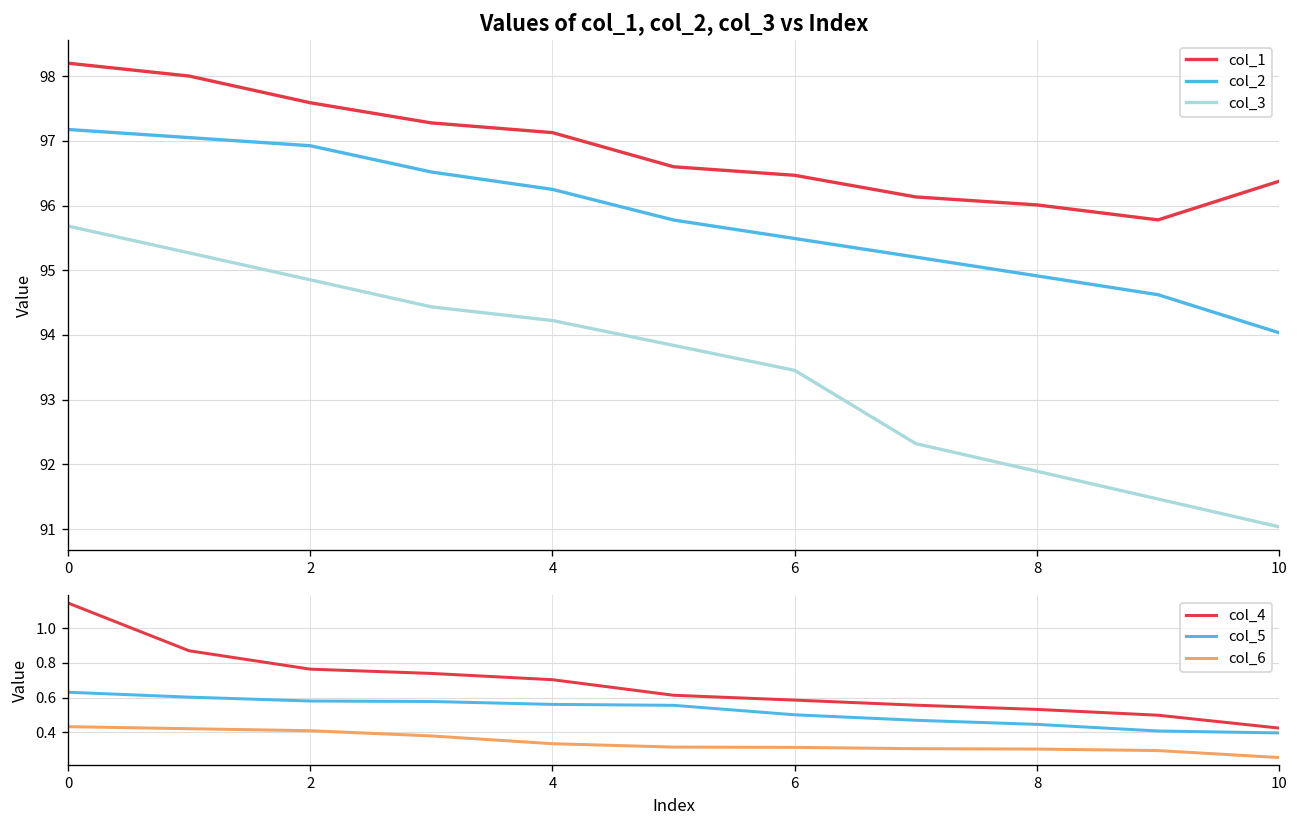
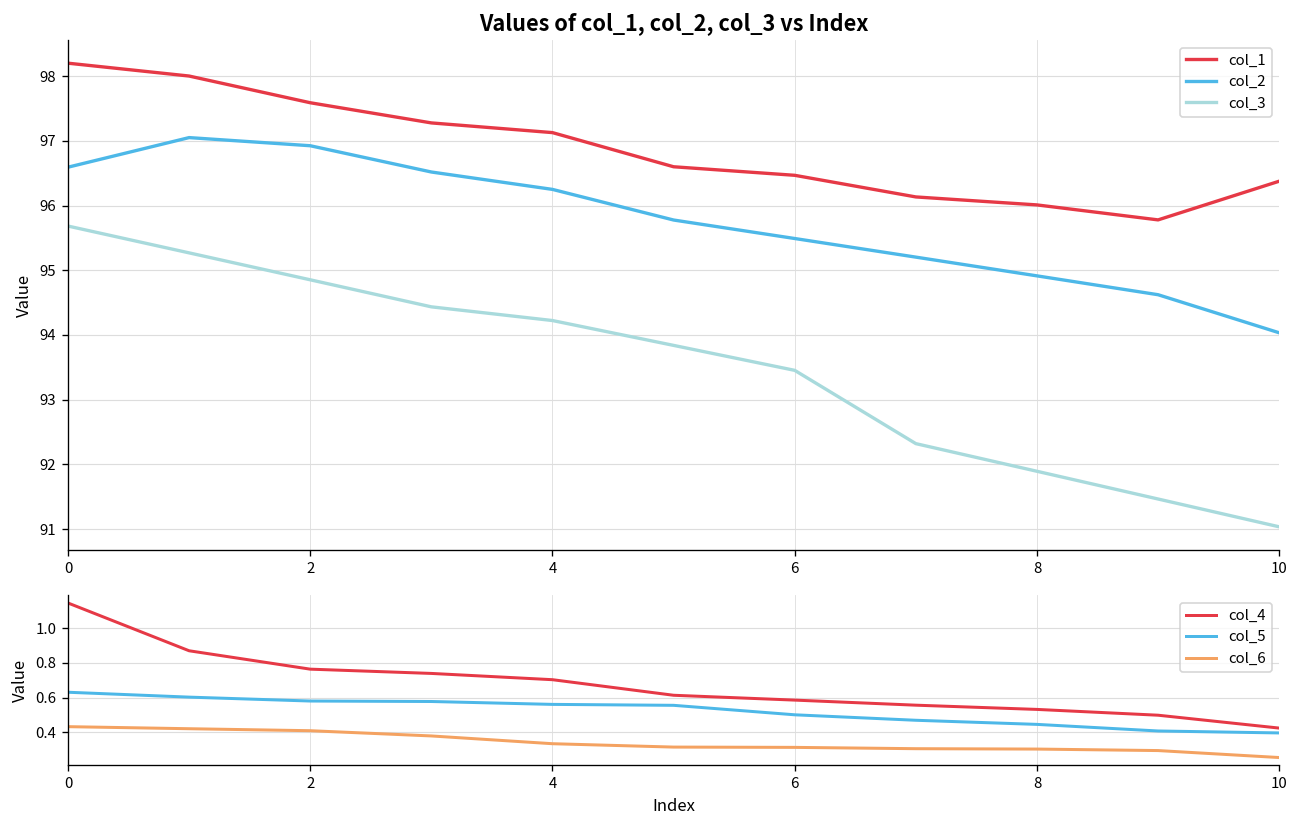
Values of col_1, col_2, col_3 vs Index, col_2, 0: 97.2 -> 96.6
